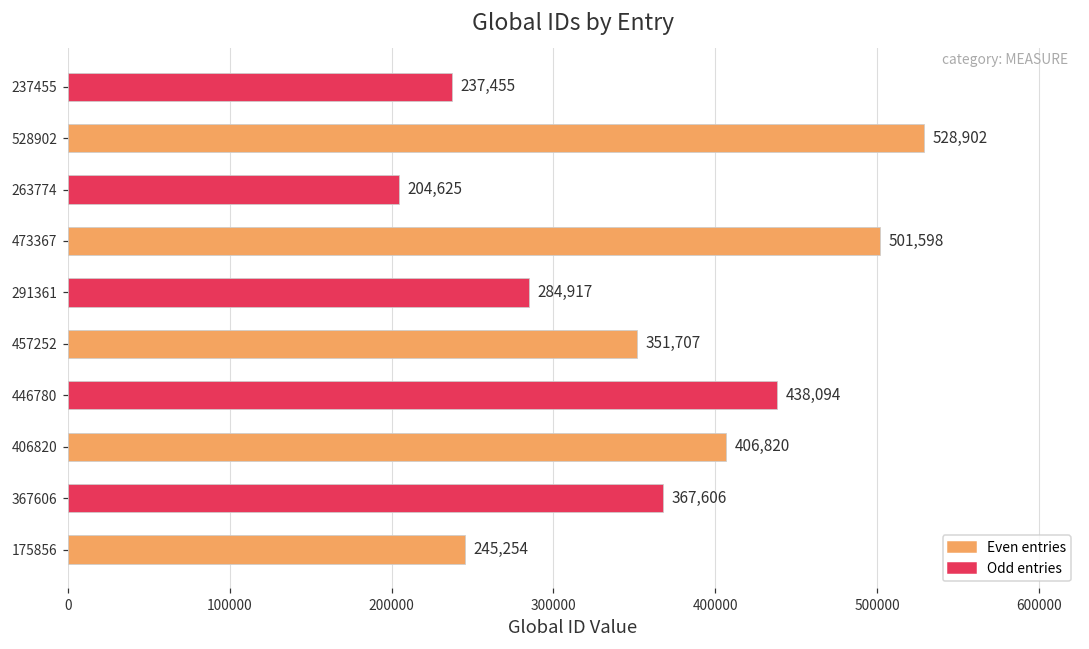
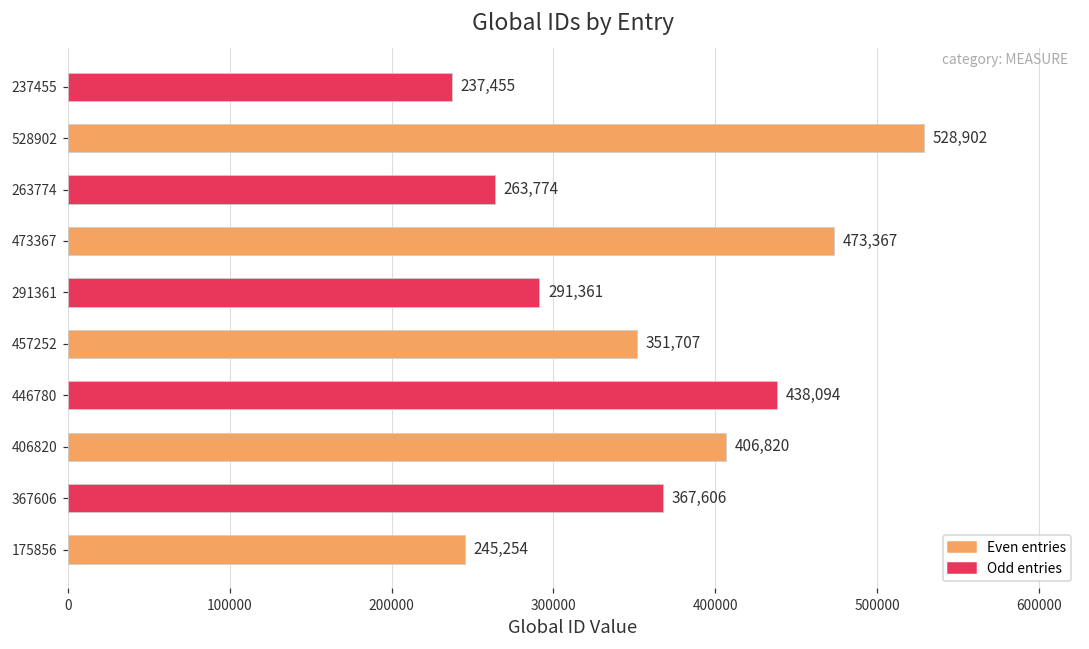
263774: 204,625 -> 263,774
473367: 501,598 -> 473,367
291361: 284,917 -> 291,361
